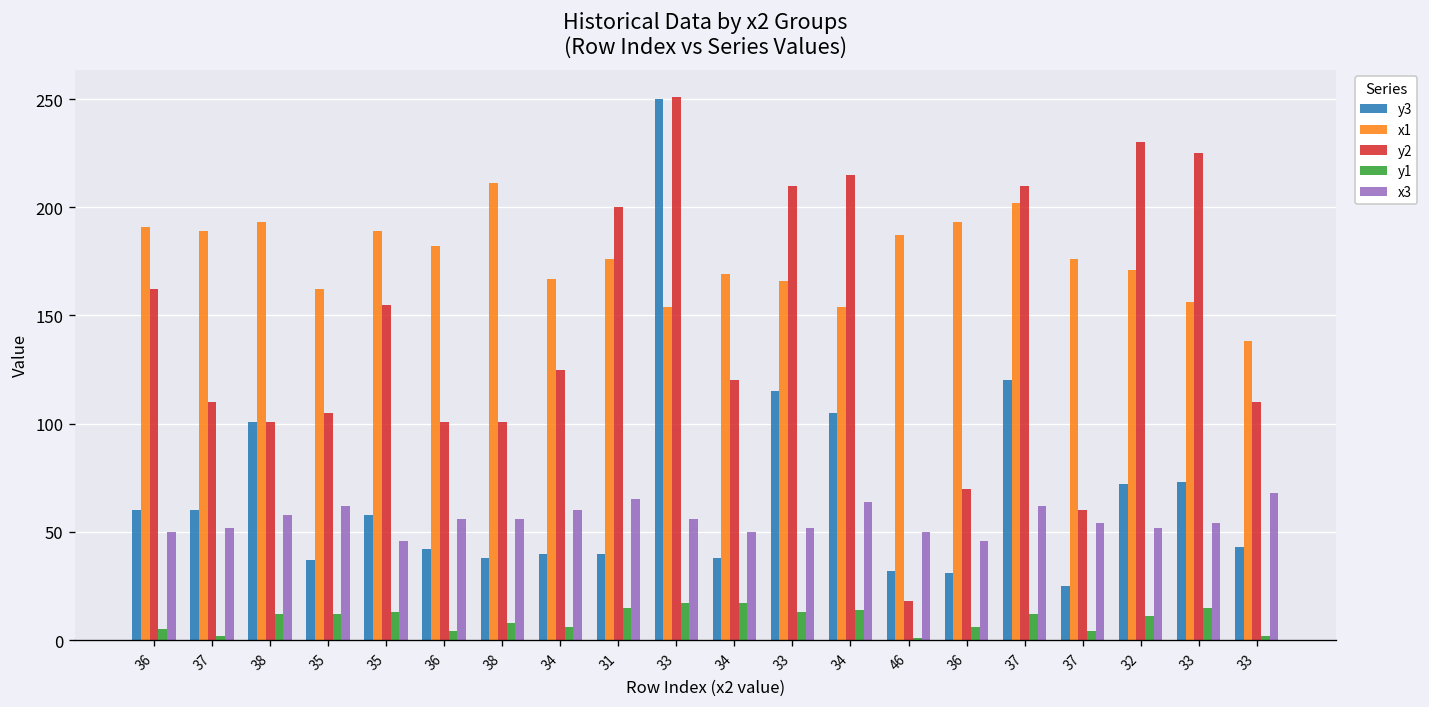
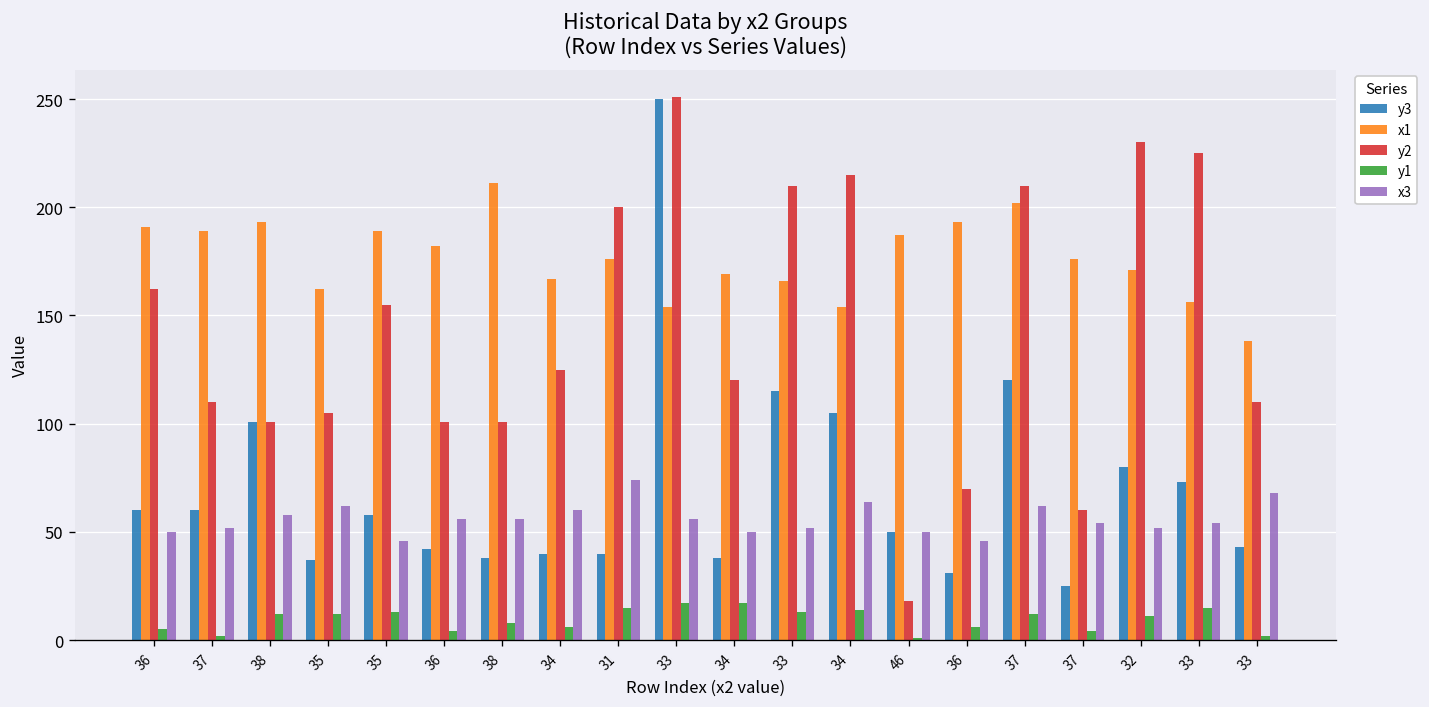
x3, 31: 65 -> 74
y3, 46: 32 -> 50
y3, 32: 72 -> 80
